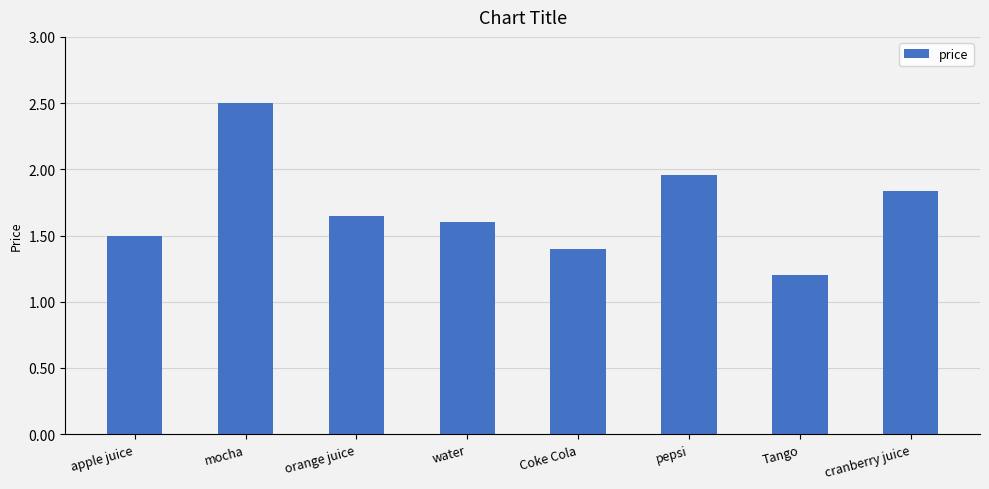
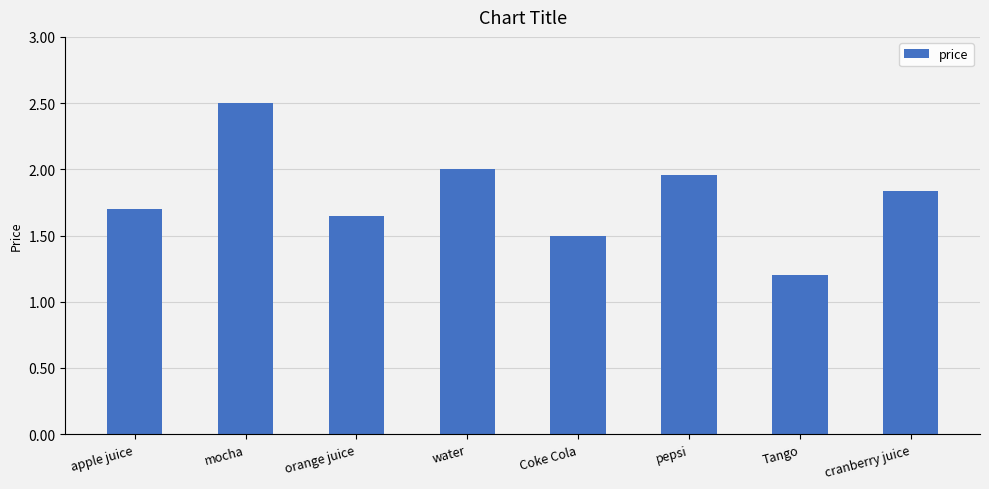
apple juice: 1.5 -> 1.7
water: 1.6 -> 2.0
Coke Cola: 1.4 -> 1.5
